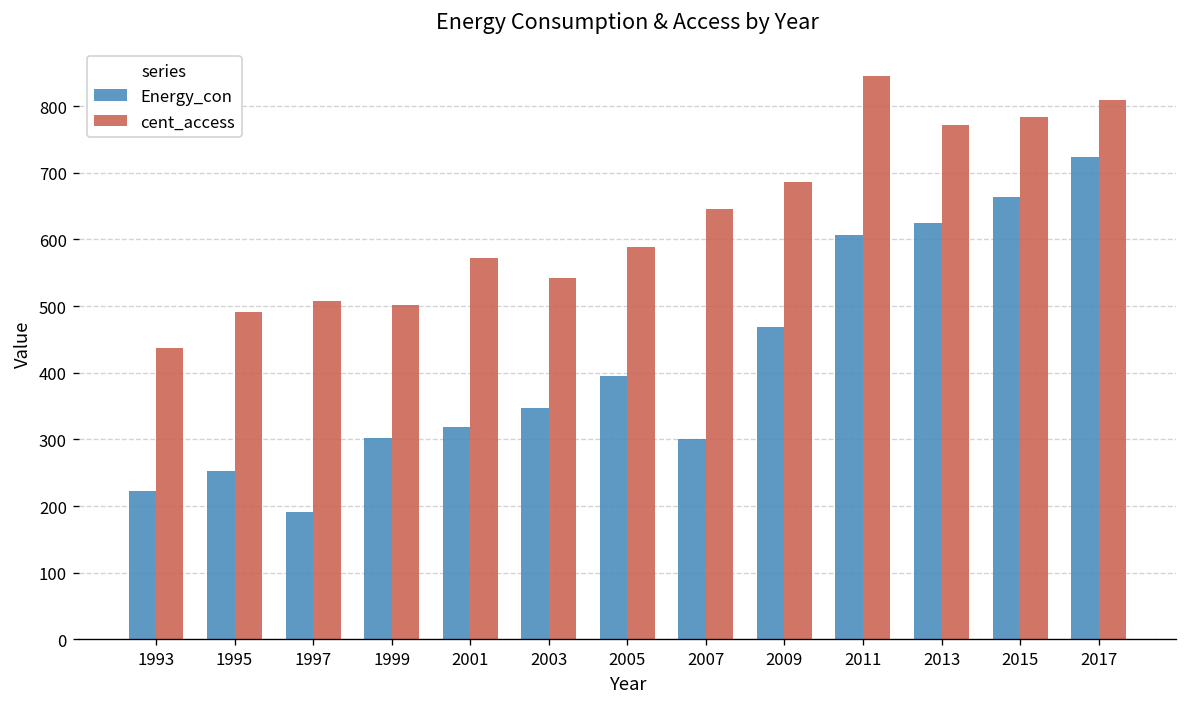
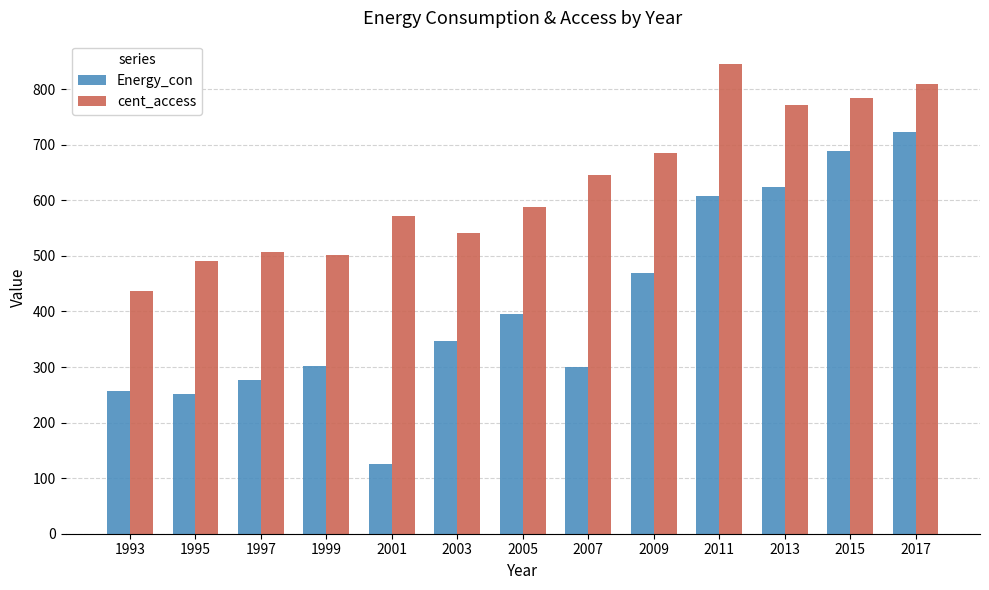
Energy_con, 1993: 220 -> 260
Energy_con, 1997: 190 -> 280
Energy_con, 2001: 320 -> 130
Energy_con, 2015: 660 -> 690
